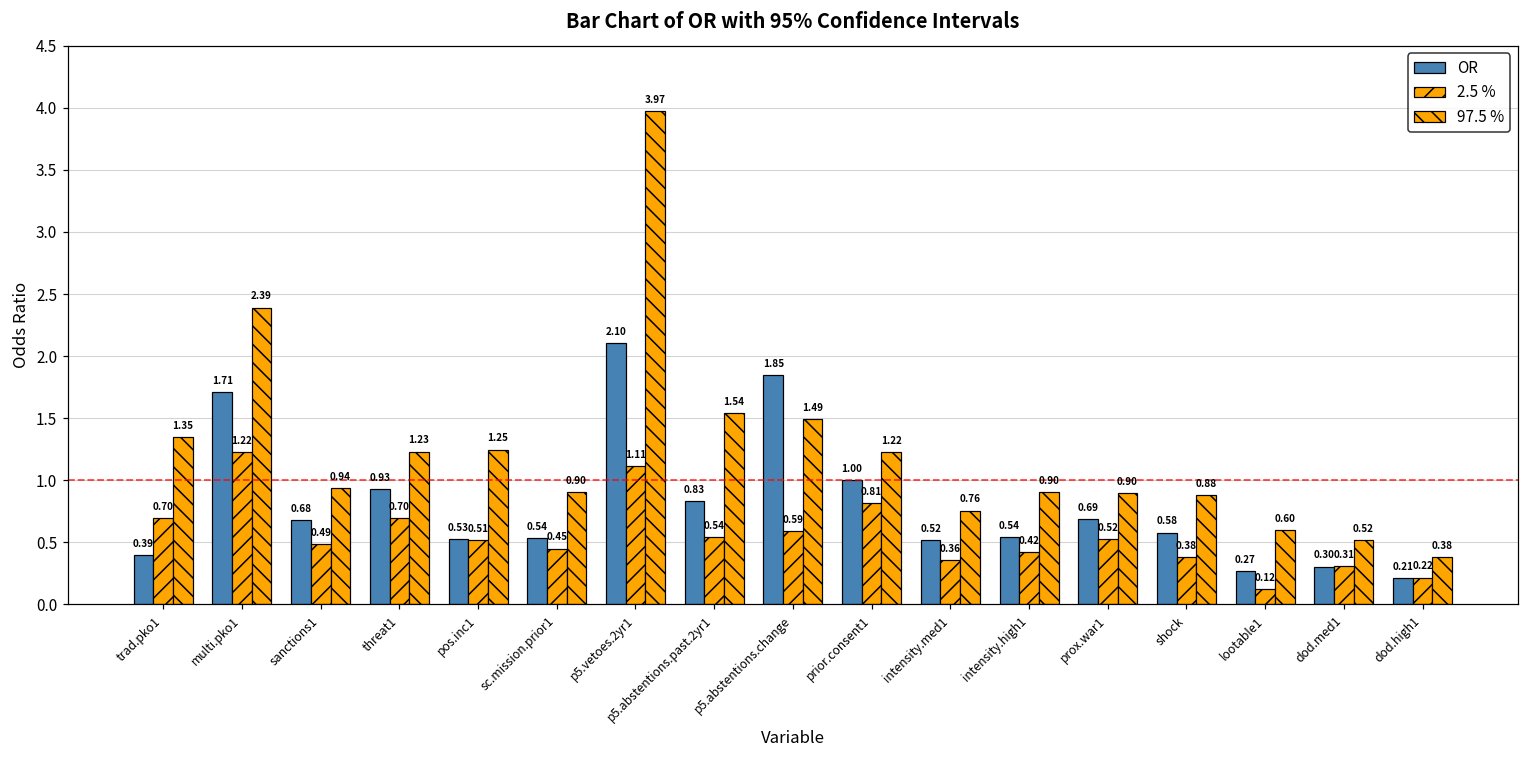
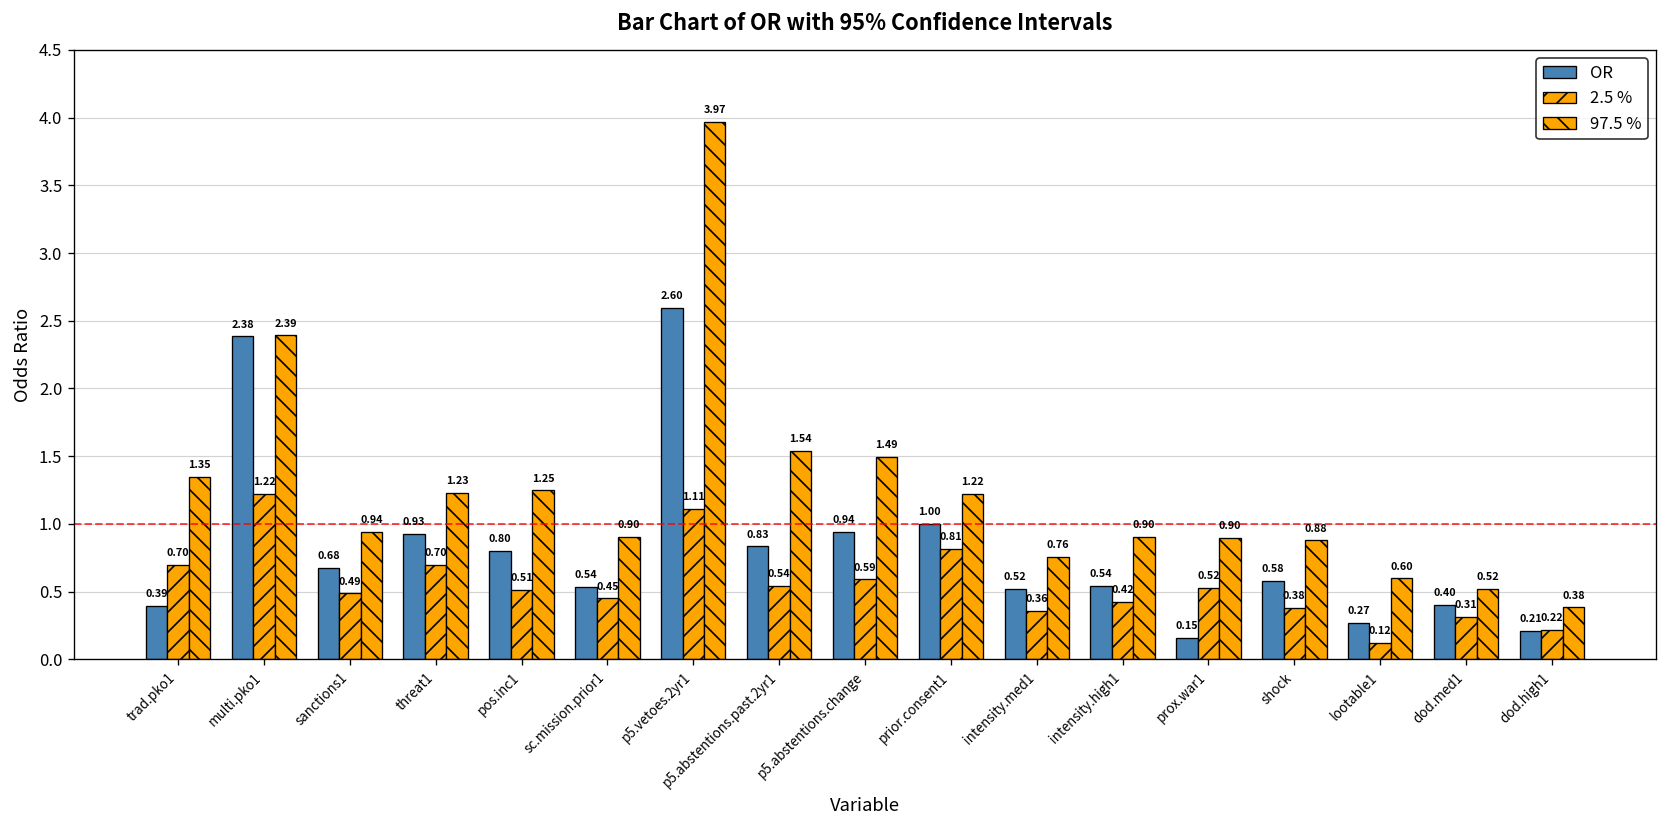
OR, multi.pko1: 1.71 -> 2.38
OR, pos.inc1: 0.53 -> 0.80
OR, p5.vetoes.2yr1: 2.10 -> 2.60
OR, p5.abstentions.change: 1.85 -> 0.94
OR, prox.war1: 0.69 -> 0.15
OR, dod.med1: 0.30 -> 0.40
